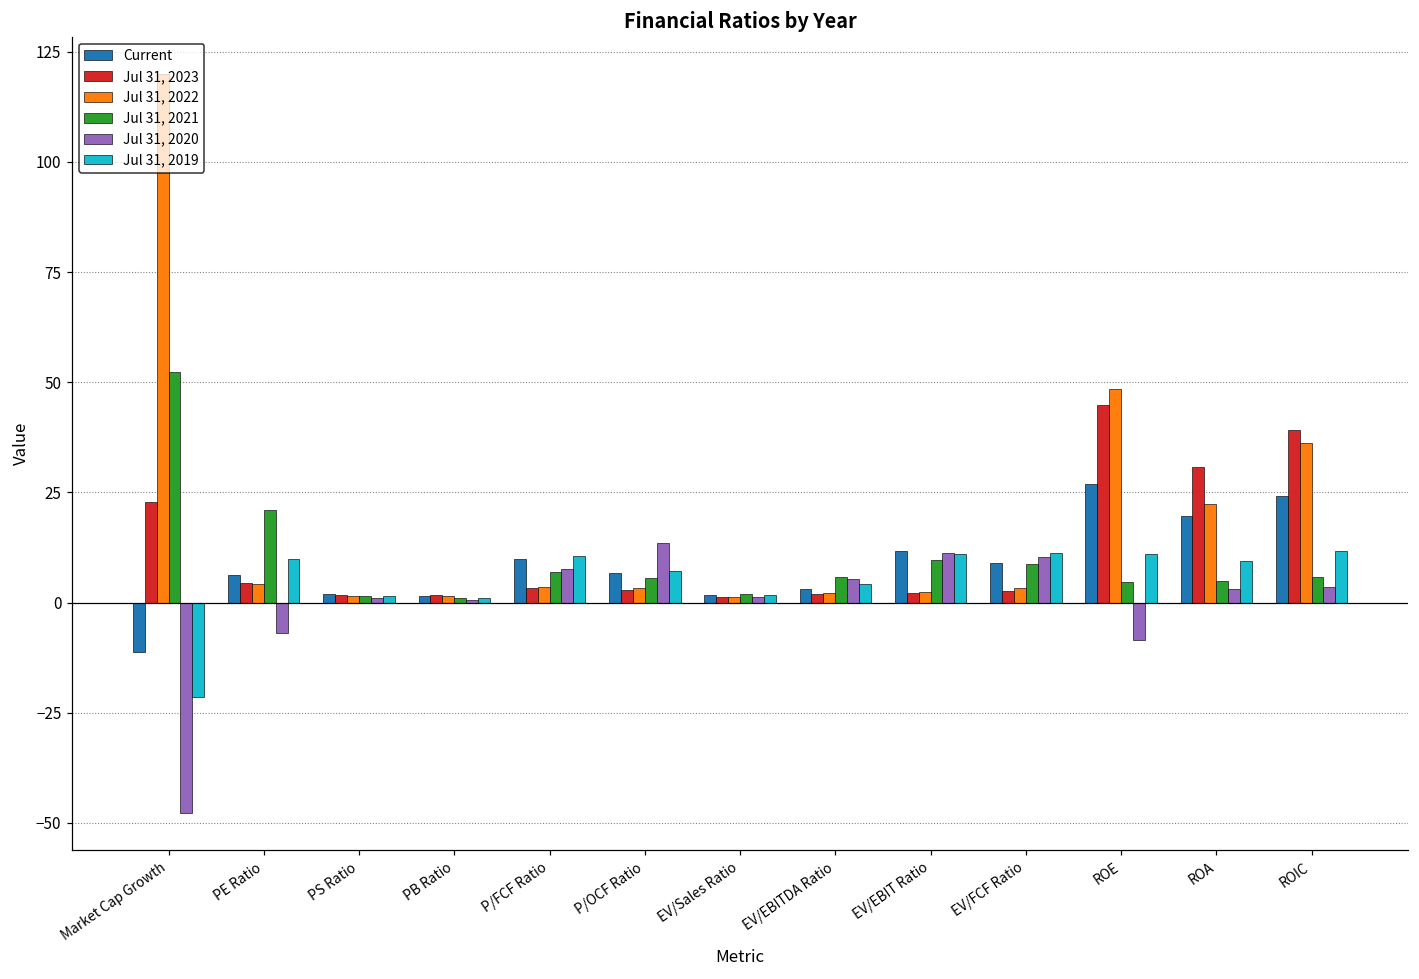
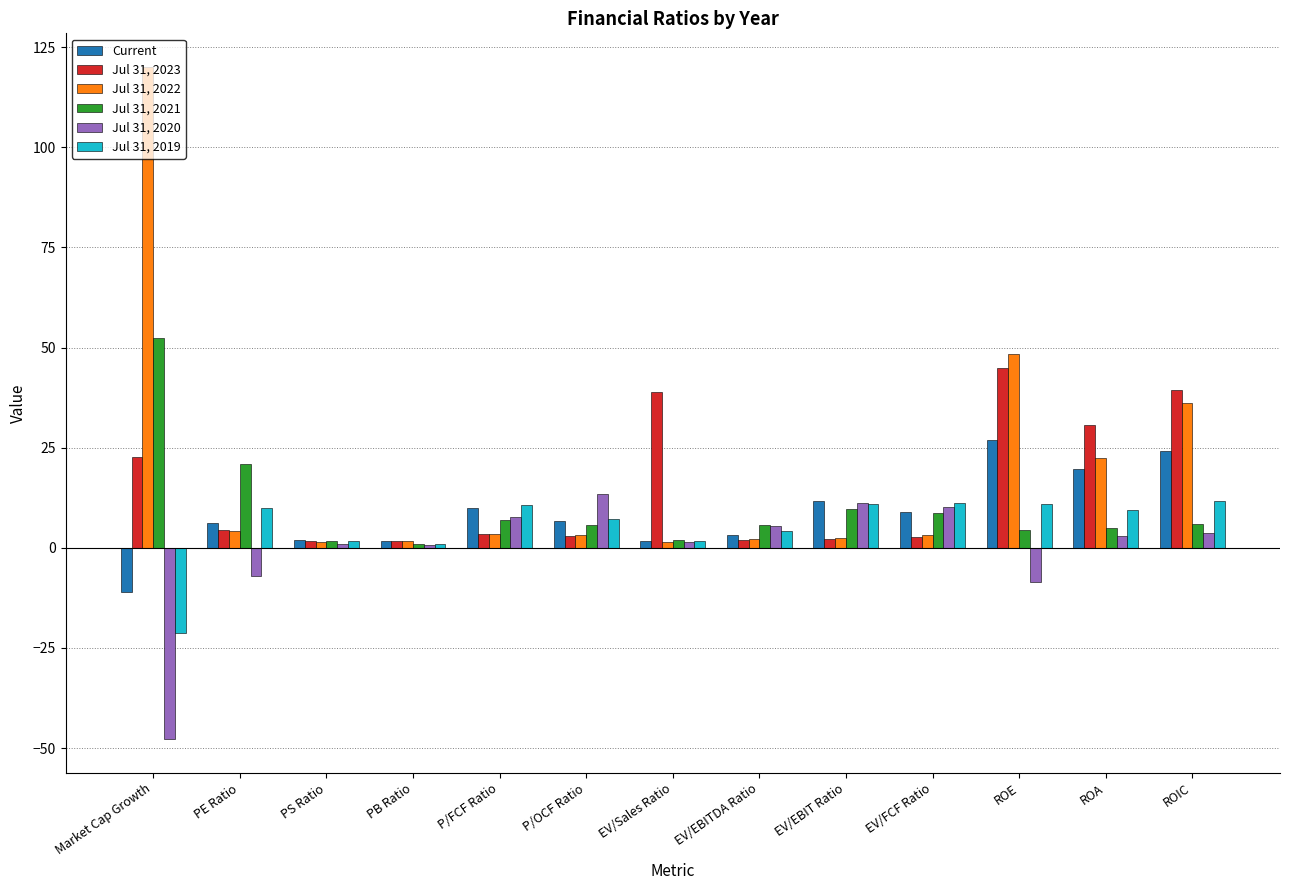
Jul 31, 2023, EV/Sales Ratio: 1 -> 39
